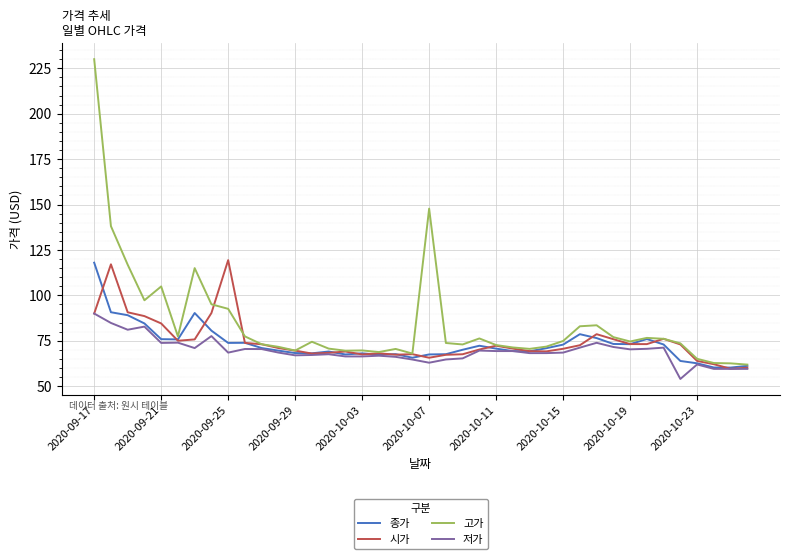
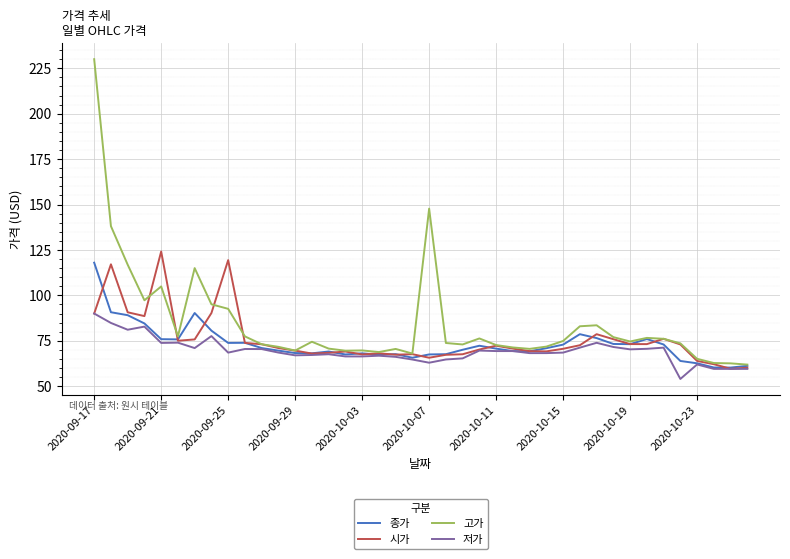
시가, 2020-09-21: 85 -> 124
